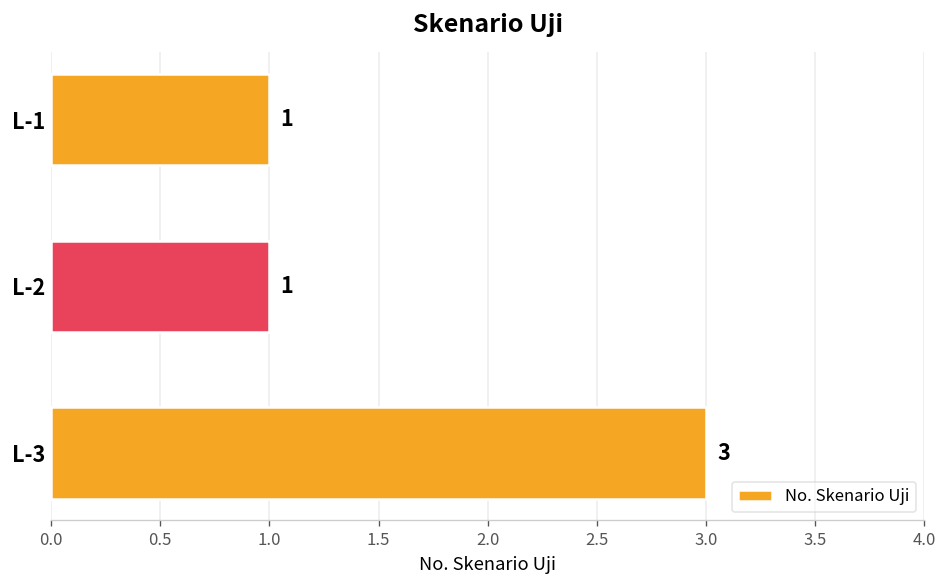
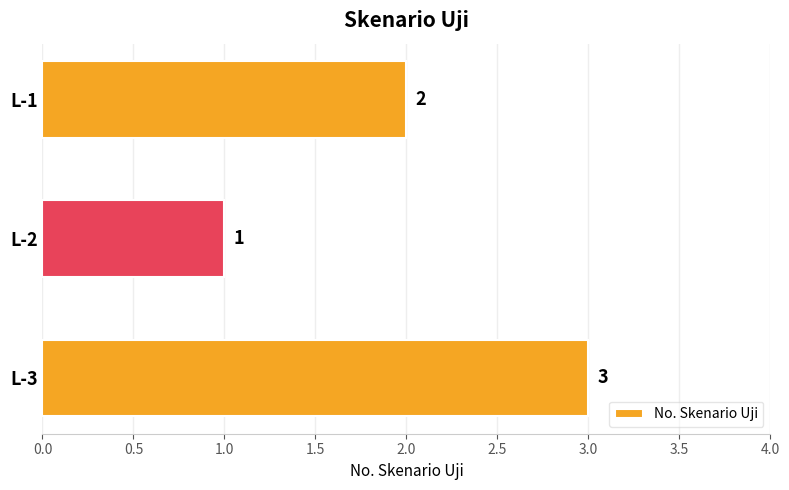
L-1: 1 -> 2
